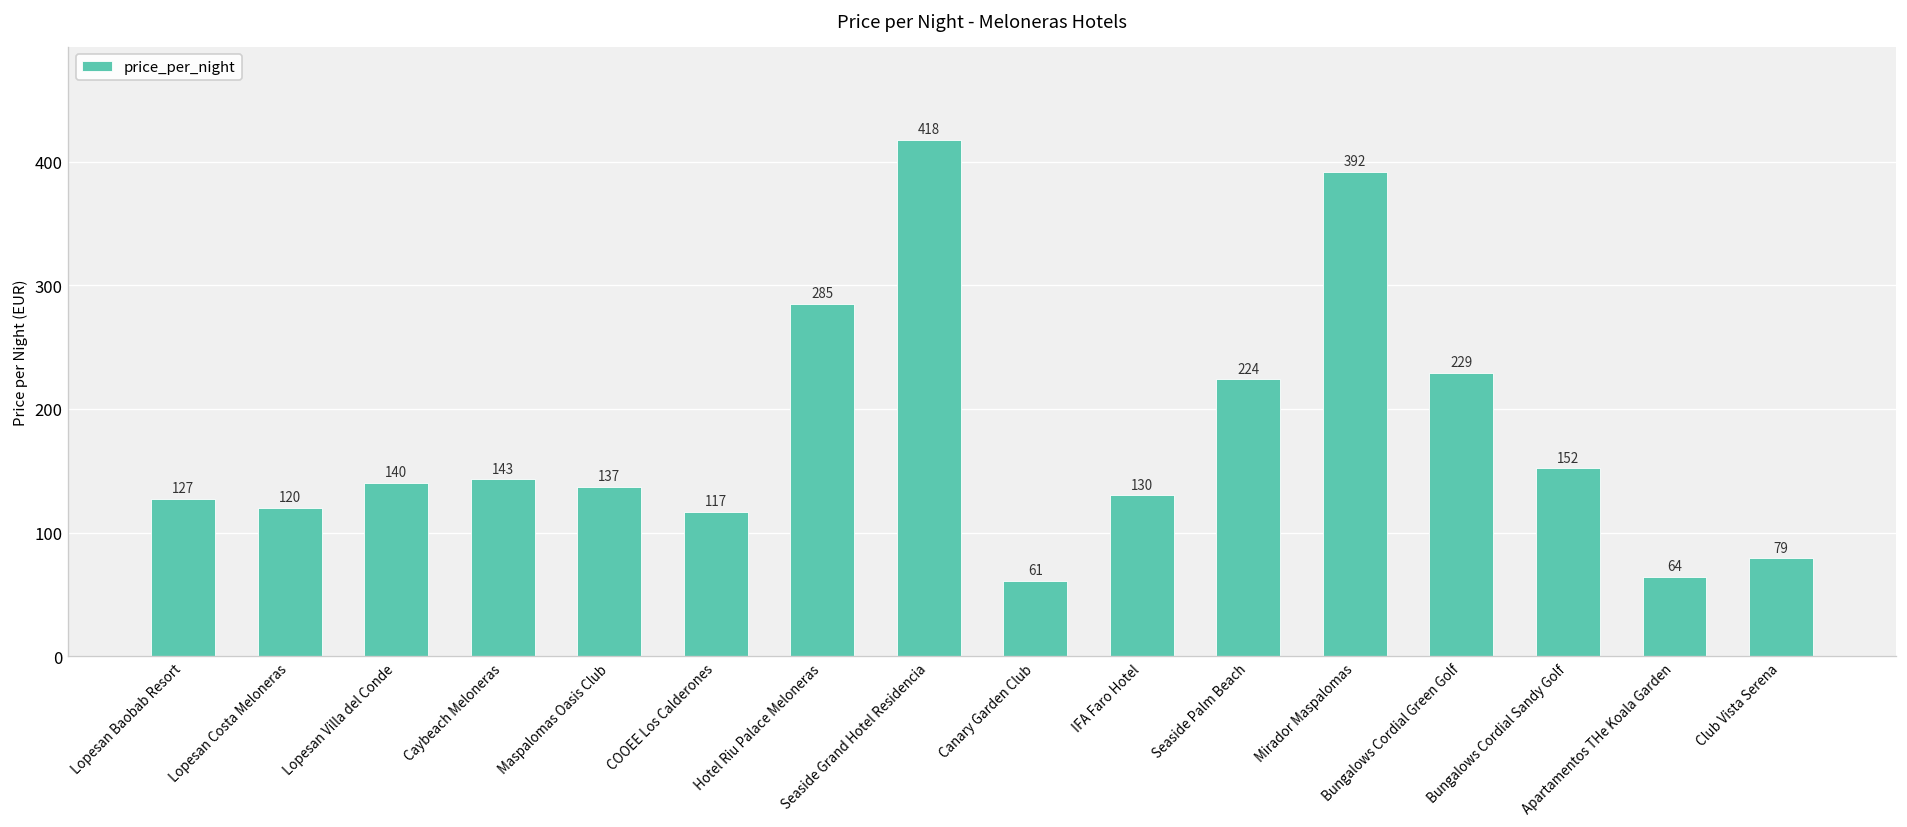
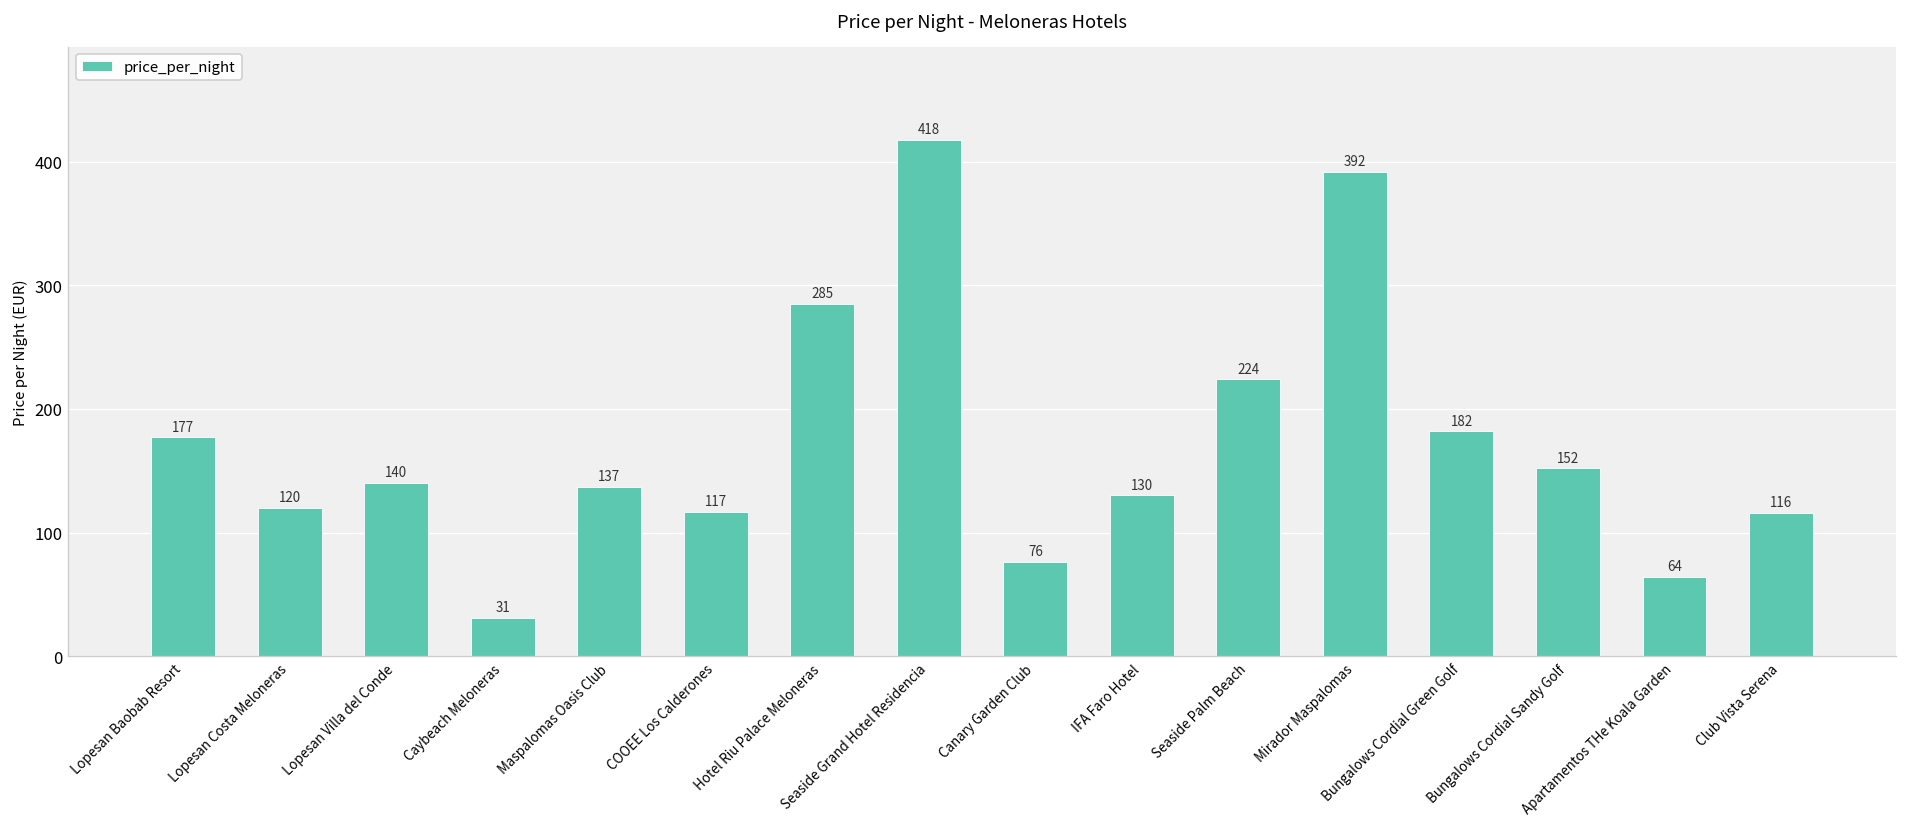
Lopesan Baobab Resort: 127 -> 177
Caybeach Meloneras: 143 -> 31
Canary Garden Club: 61 -> 76
Bungalows Cordial Green Golf: 229 -> 182
Club Vista Serena: 79 -> 116
